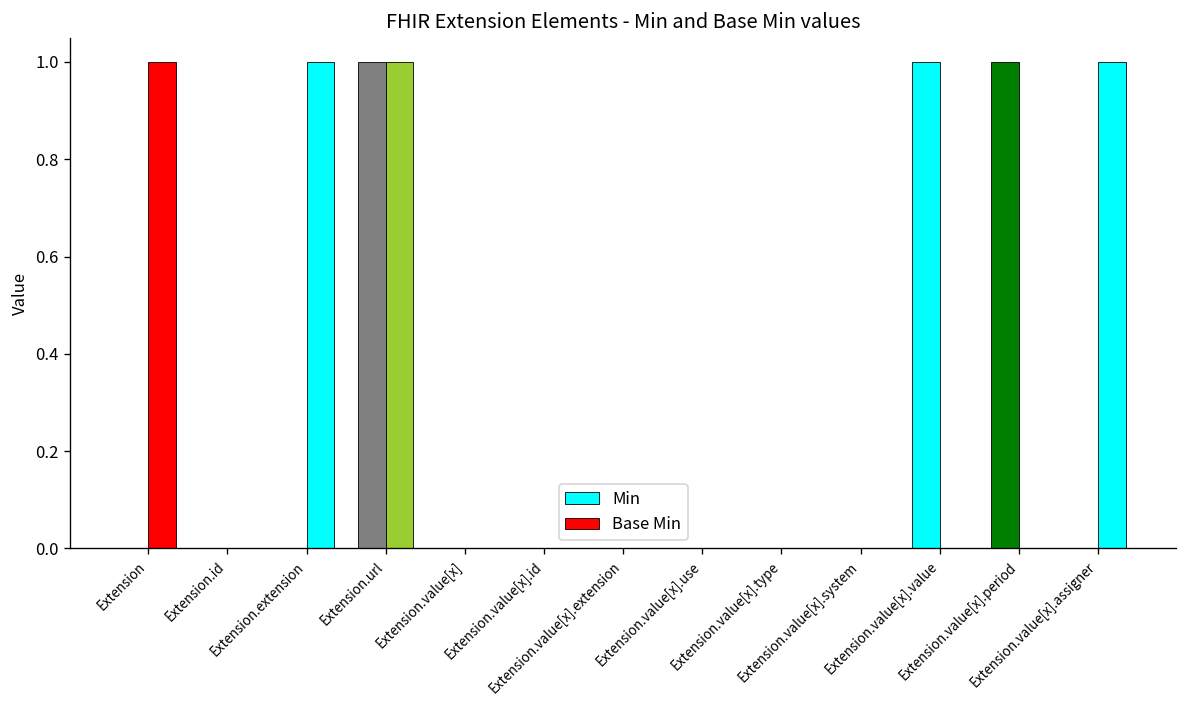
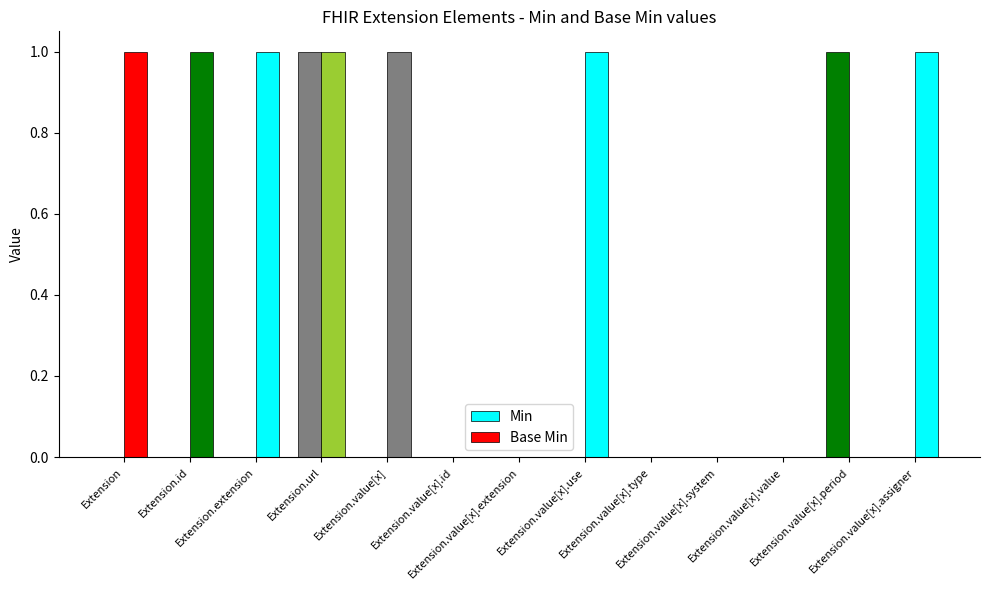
Base Min, Extension.id: 0 -> 1
Base Min, Extension.value[x]: 0 -> 1
Base Min, Extension.value[x].use: 0 -> 1
Min, Extension.value[x].value: 1 -> 0
